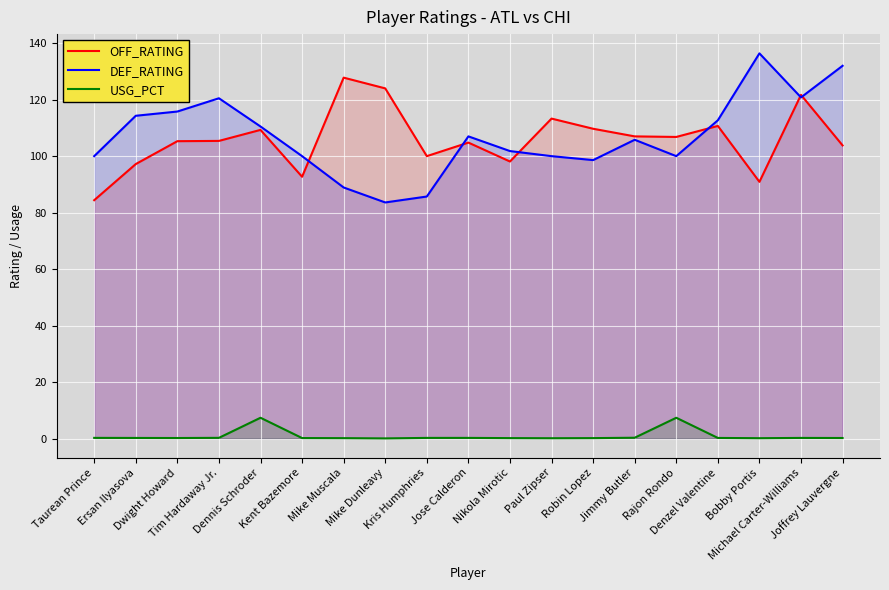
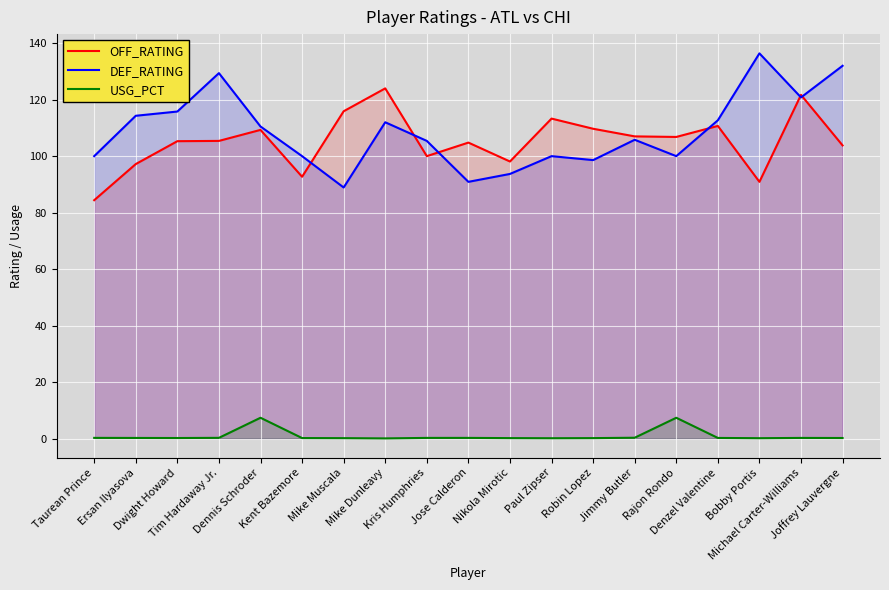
DEF_RATING, Tim Hardaway Jr.: 121 -> 129
OFF_RATING, Mike Muscala: 128 -> 116
DEF_RATING, Mike Dunleavy: 84 -> 112
DEF_RATING, Kris Humphries: 86 -> 105
DEF_RATING, Jose Calderon: 107 -> 91
DEF_RATING, Nikola Mirotic: 102 -> 94
